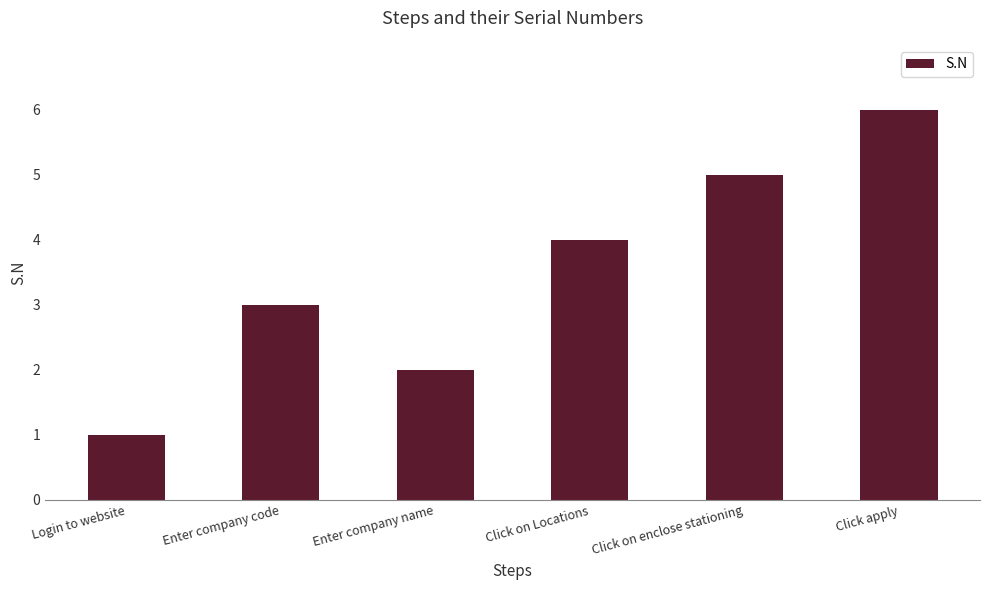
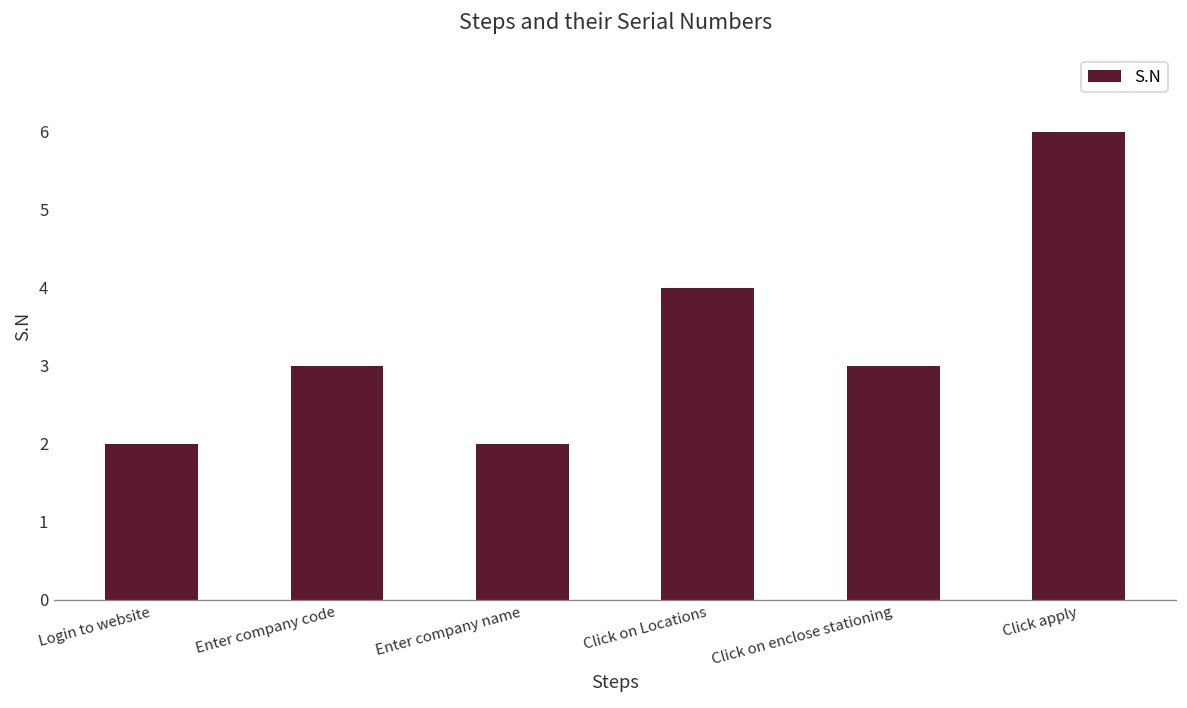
Login to website: 1 -> 2
Click on enclose stationing: 5 -> 3
